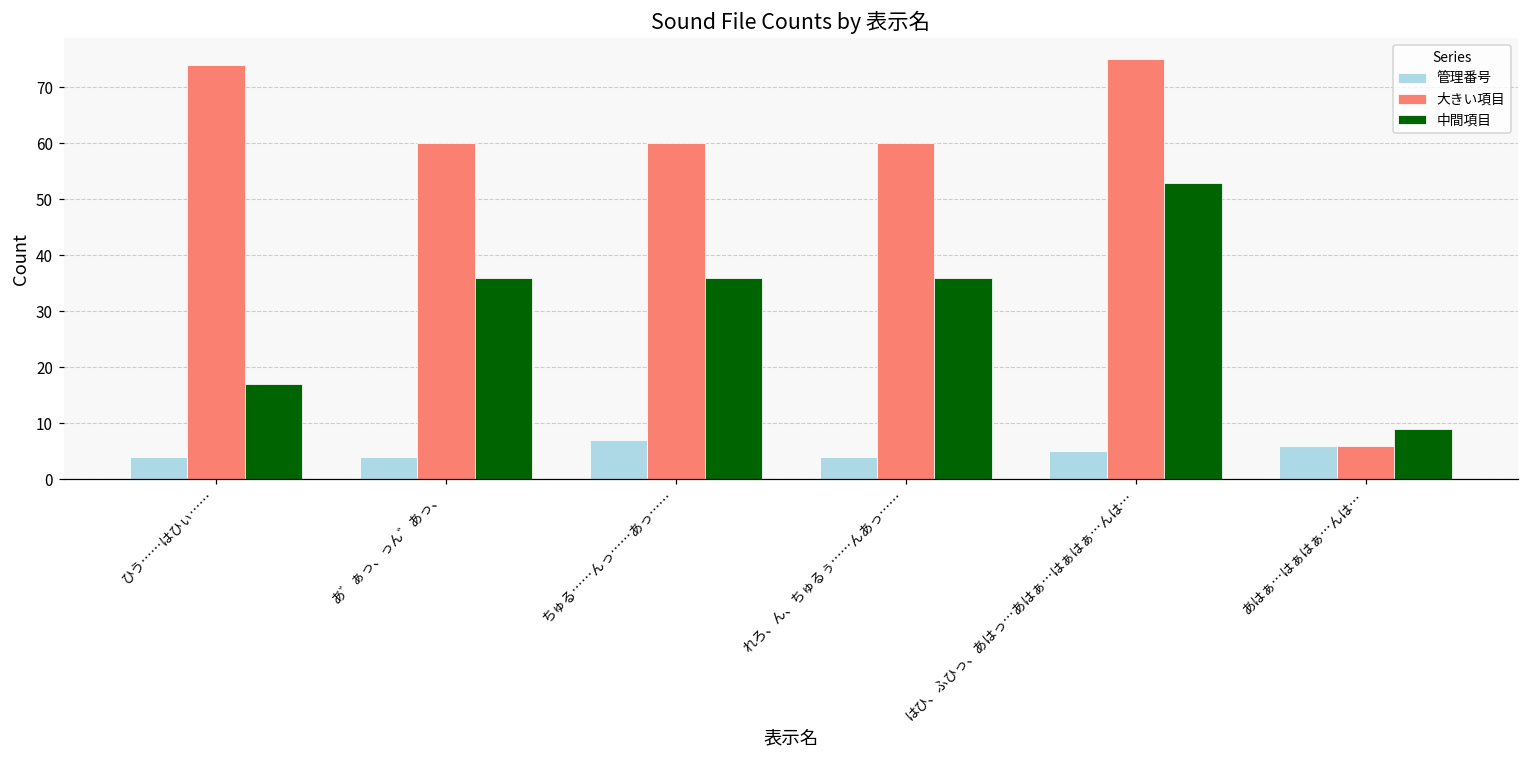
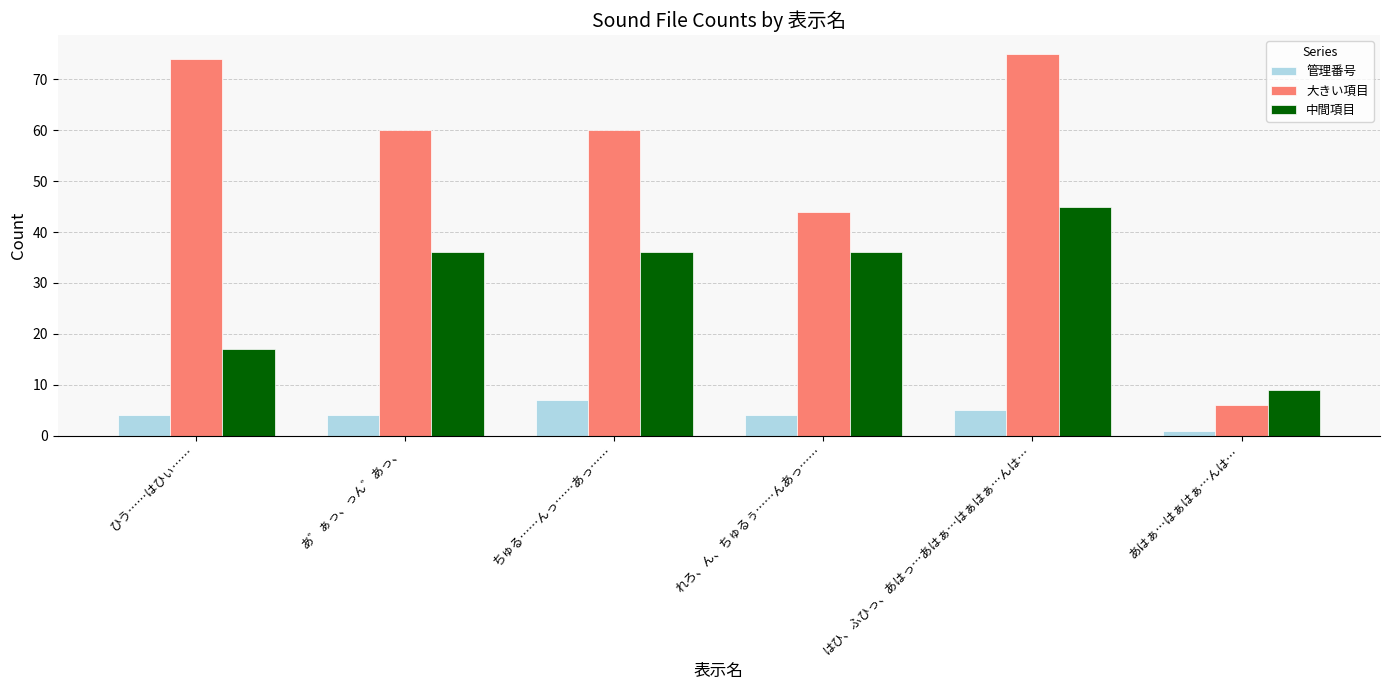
大きい項目, れろ、ん、ちゅるぅ……んあっ……: 60 -> 44
中間項目, はひ、ふひっ、あはっ…あはぁ…はぁはぁ…んは…: 53 -> 45
管理番号, あはぁ…はぁはぁ…んは…: 6 -> 1
